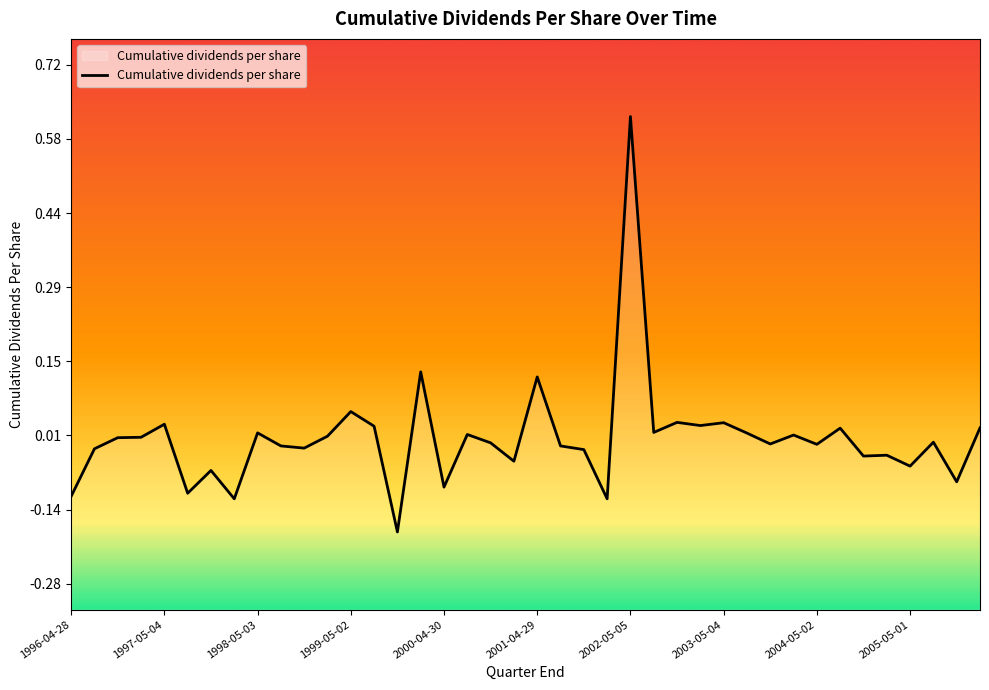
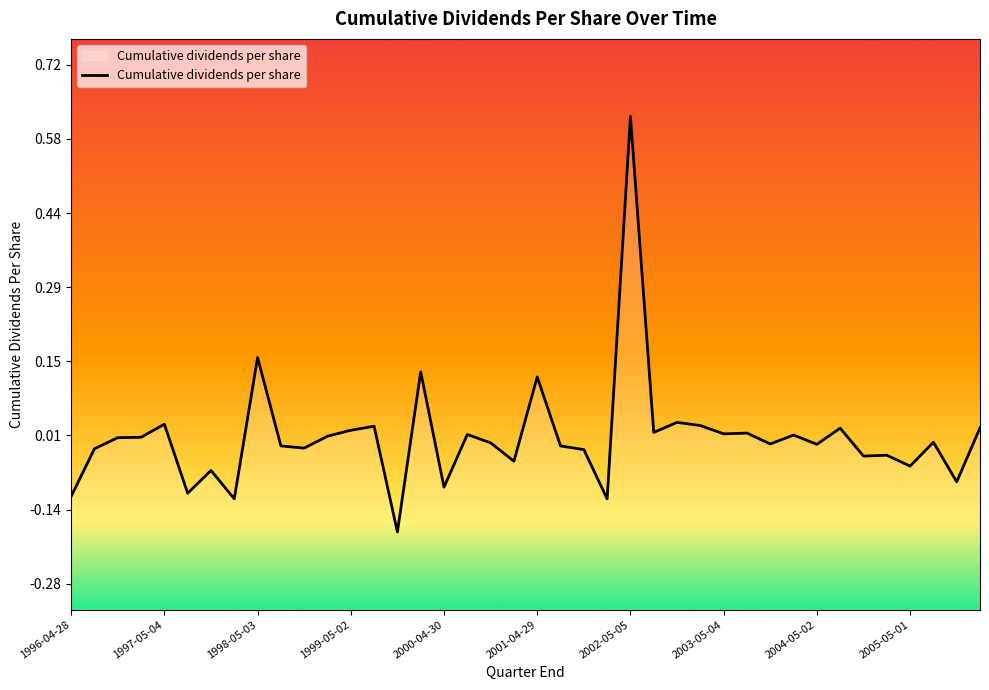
1998-05-03: 0.01 -> 0.16
1999-05-02: 0.05 -> 0.02
2003-05-04: 0.03 -> 0.01
